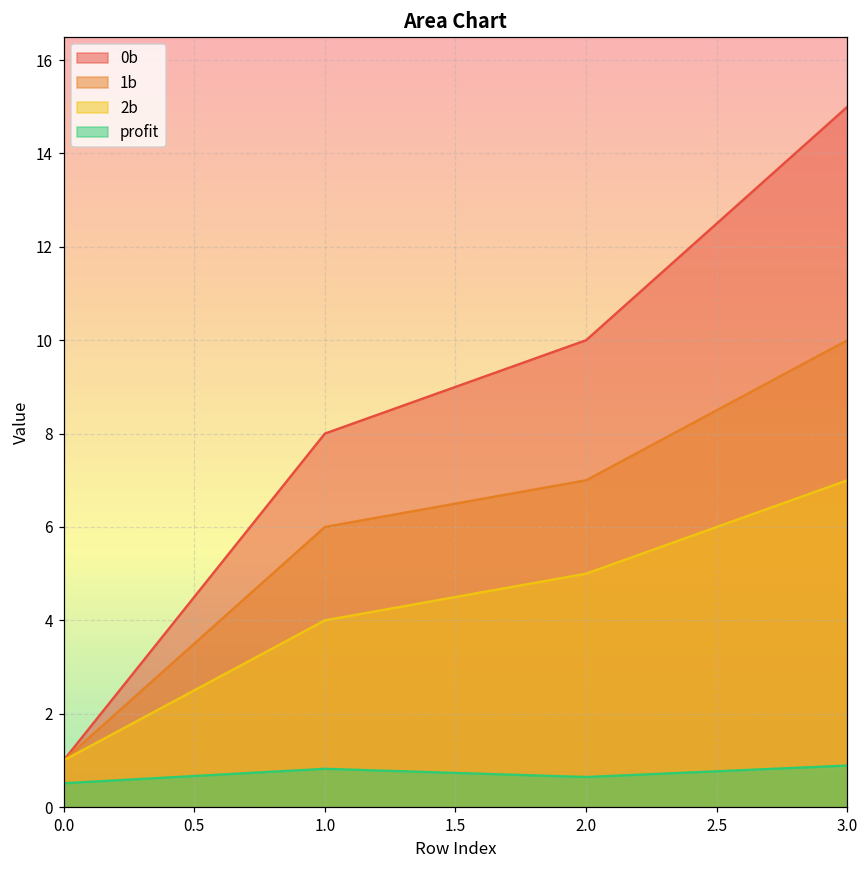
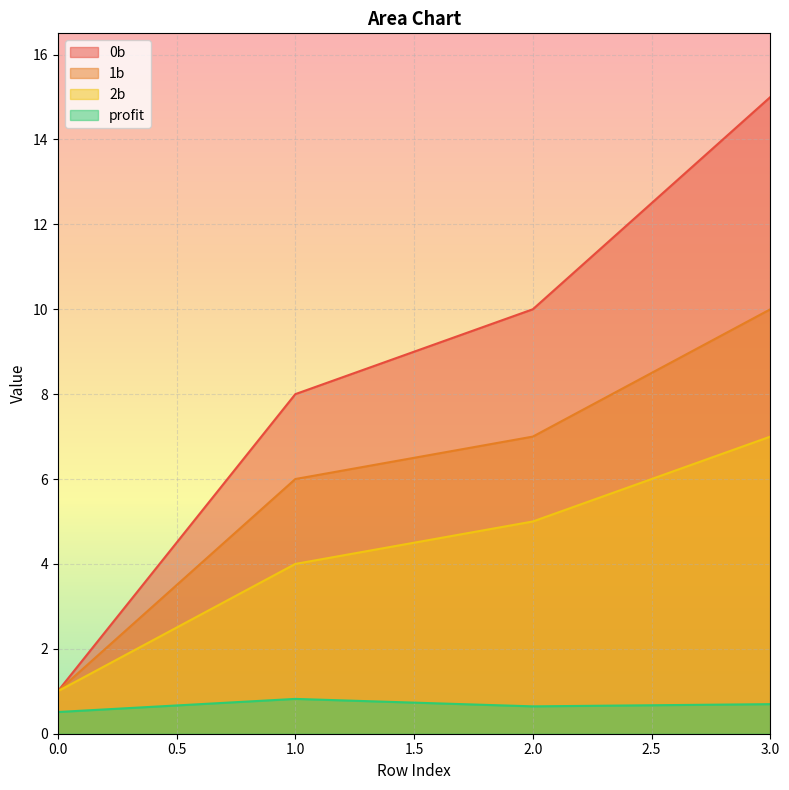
profit, 3.0: 0.9 -> 0.7
